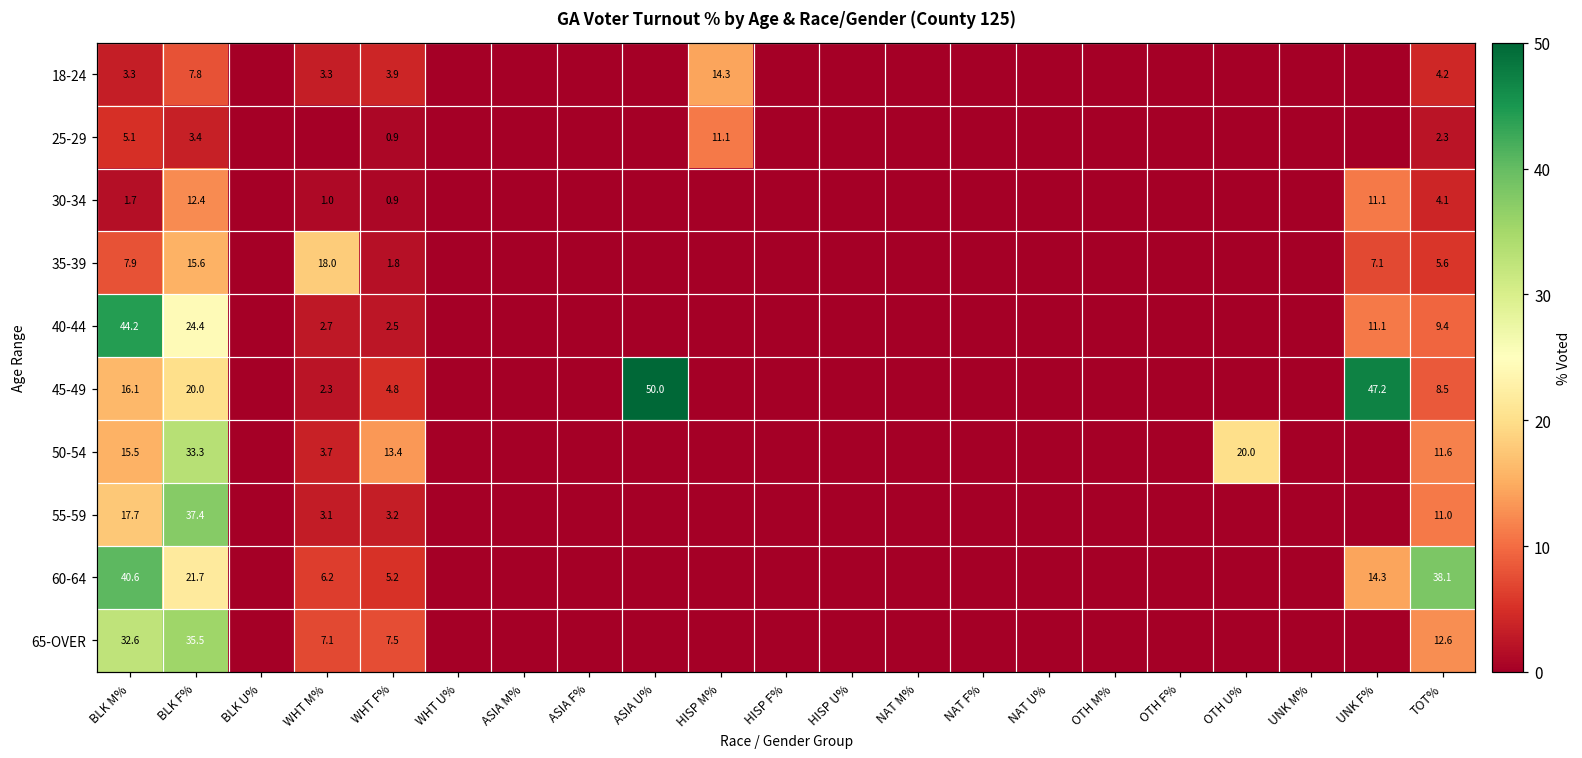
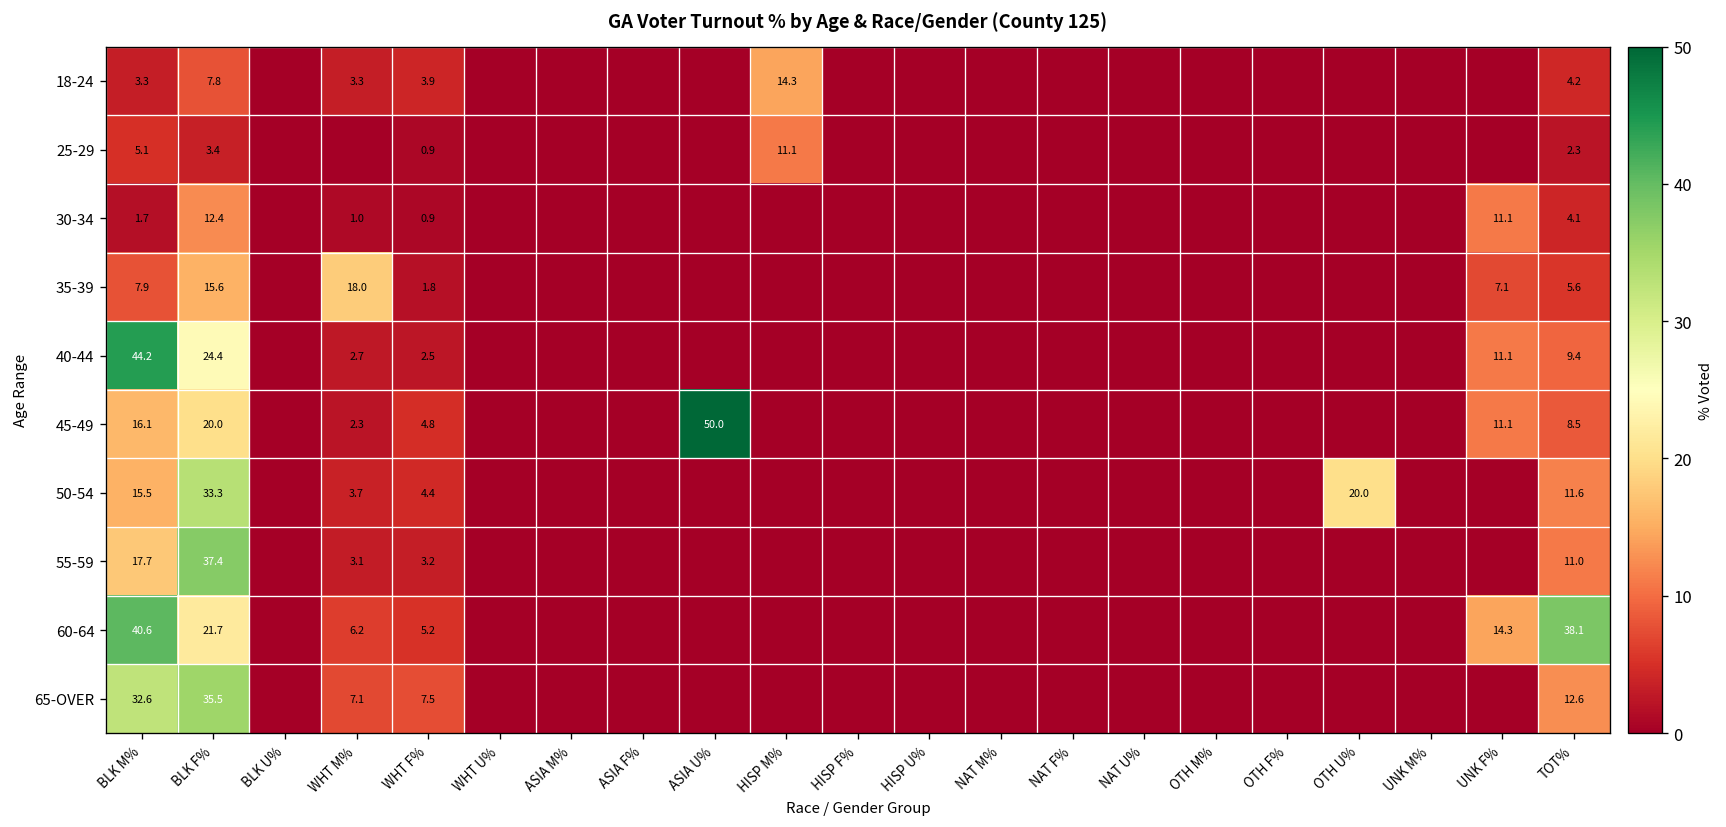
45-49, UNK F%: 47.2 -> 11.1
50-54, WHT F%: 13.4 -> 4.4
